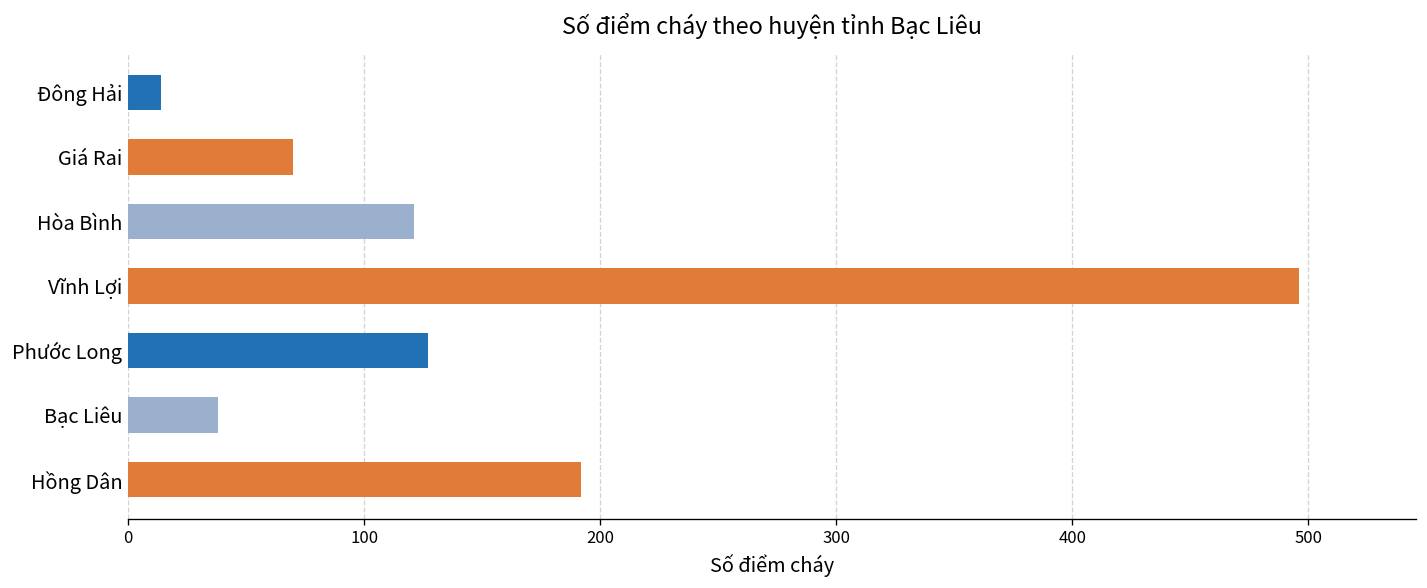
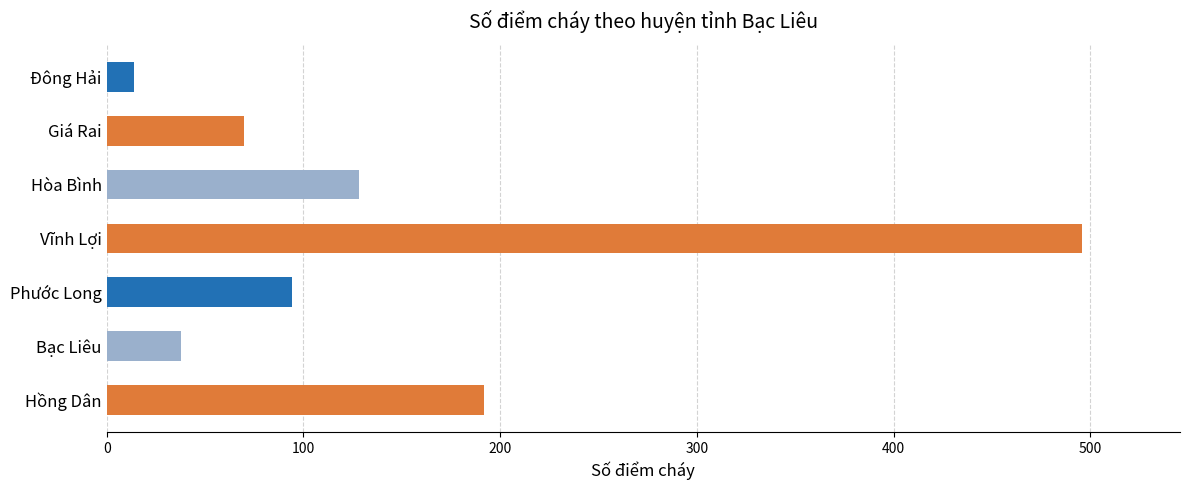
Hòa Bình: 121 -> 128
Phước Long: 127 -> 94
